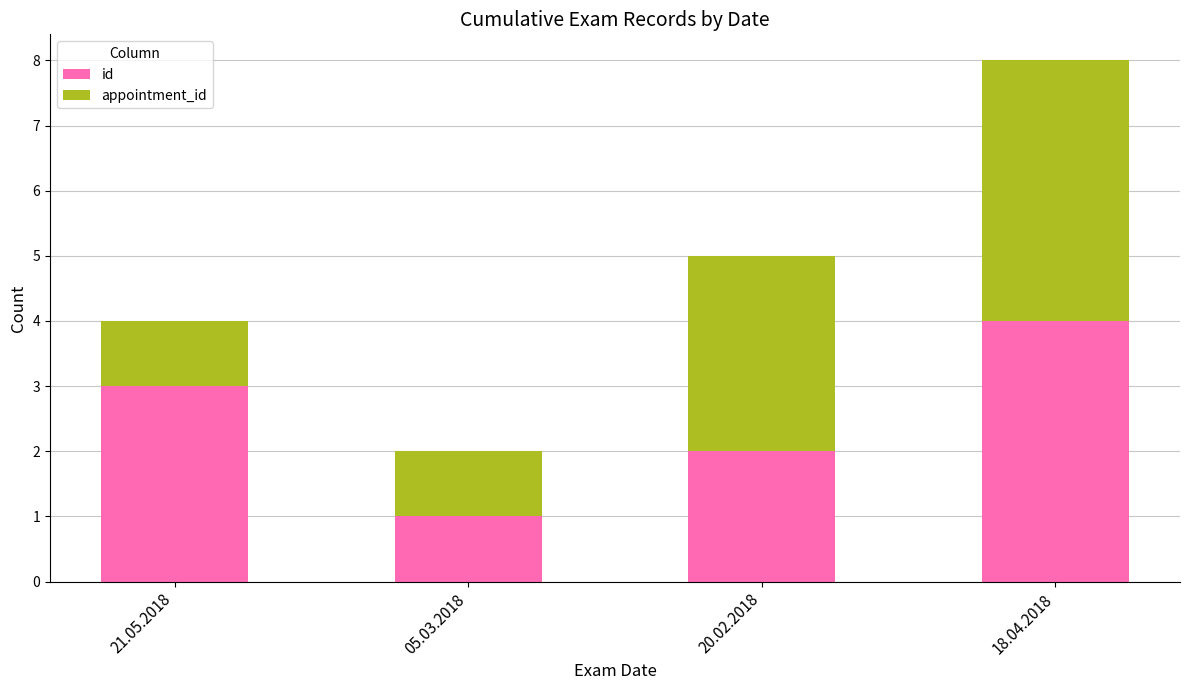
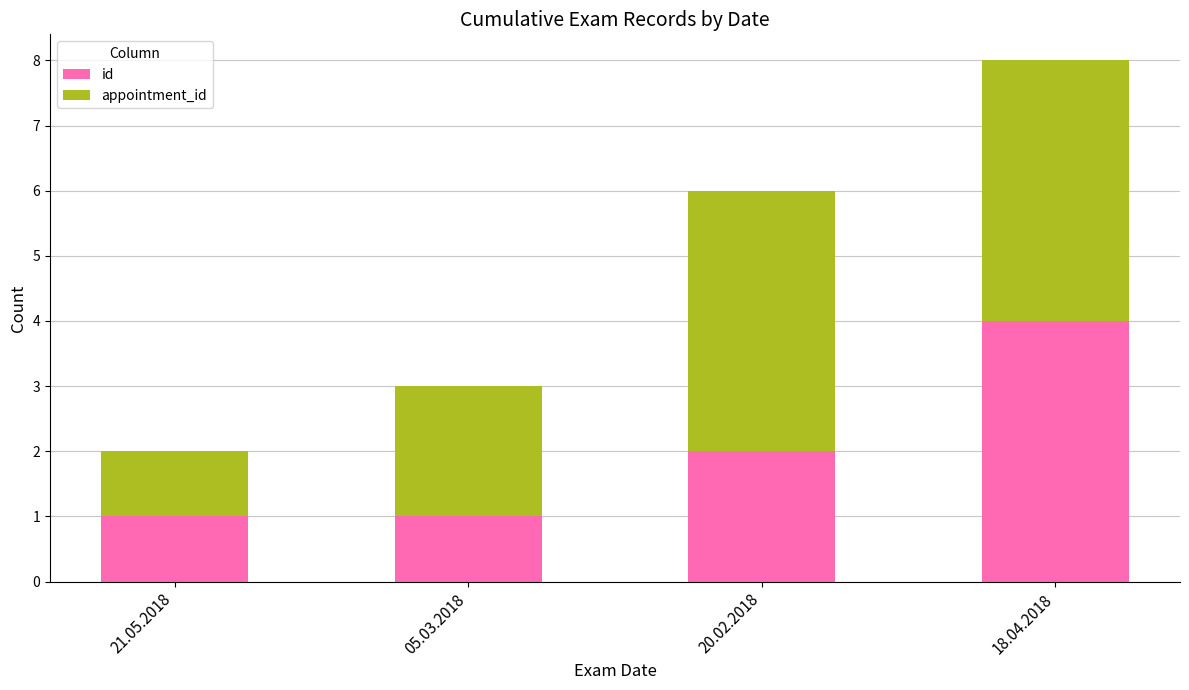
id, 21.05.2018: 3 -> 1
appointment_id, 05.03.2018: 1 -> 2
appointment_id, 20.02.2018: 3 -> 4
